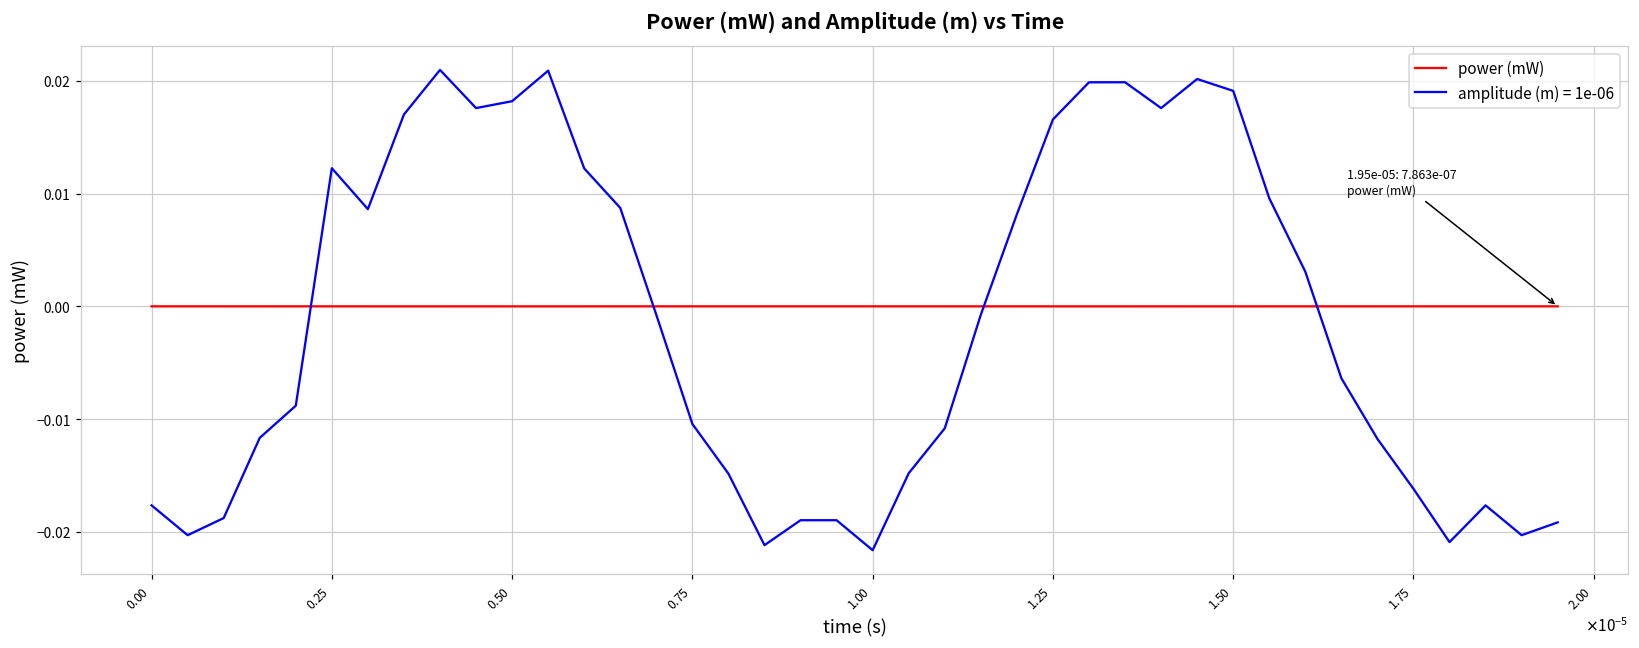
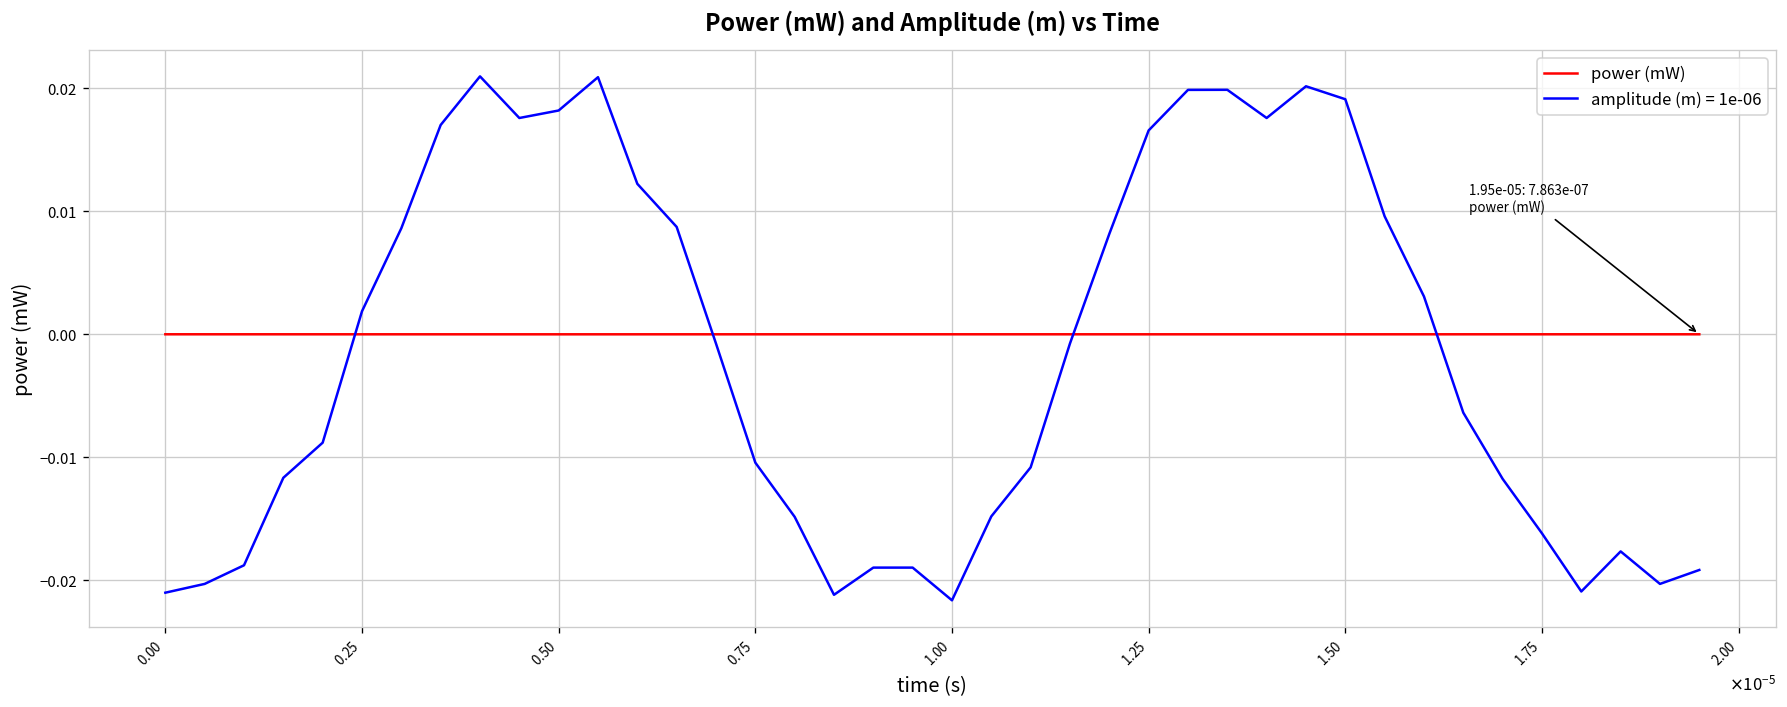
amplitude (m) = 1e-06, 0.00: -0.0176 -> -0.0210
amplitude (m) = 1e-06, 0.25: 0.0122 -> 0.0019
